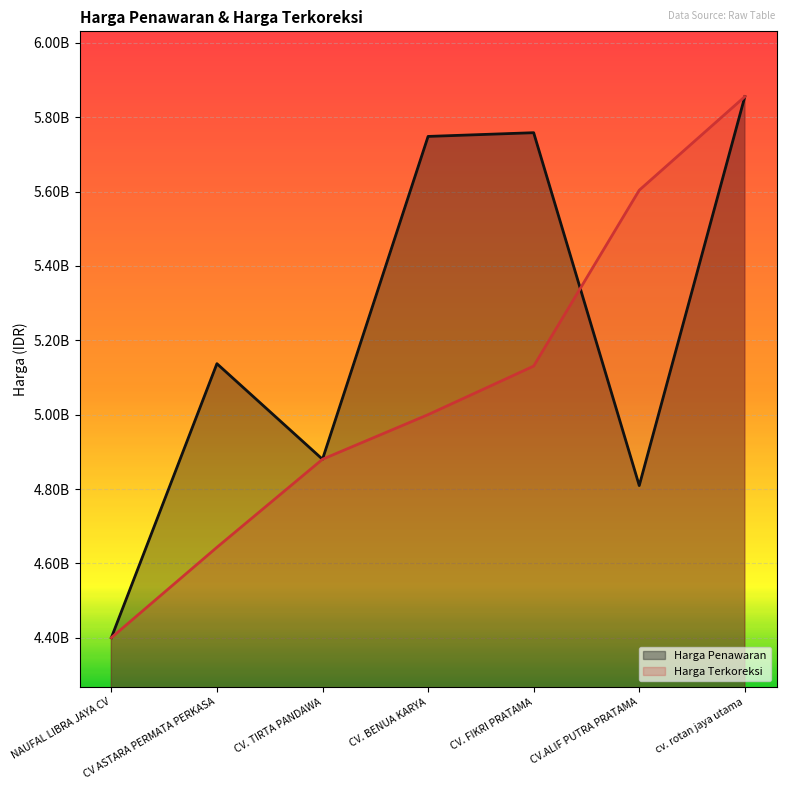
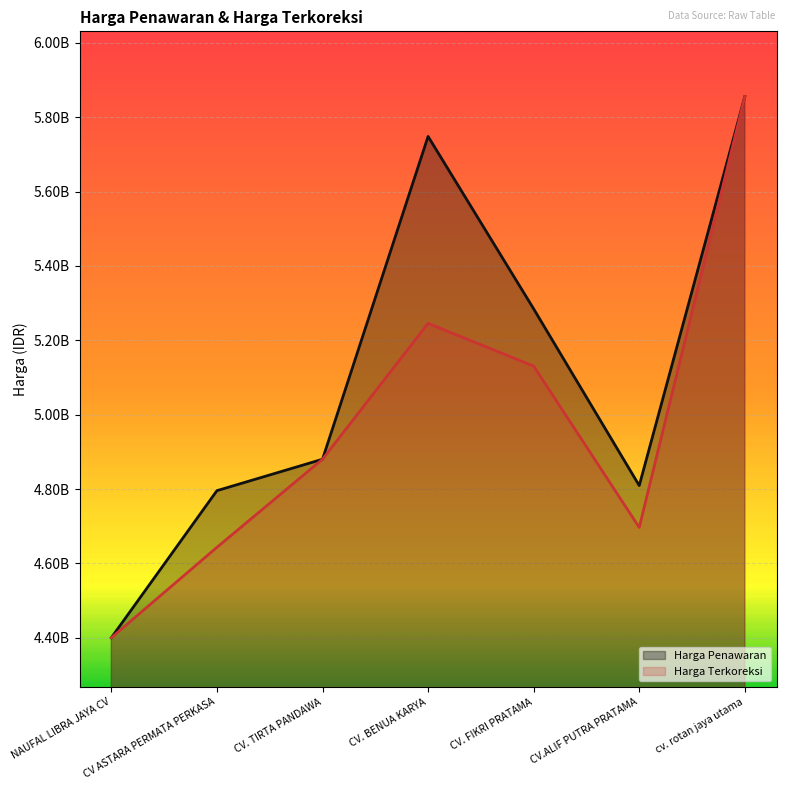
Harga Penawaran, CV ASTARA PERMATA PERKASA: 5140000000 -> 4800000000
Harga Terkoreksi, CV. BENUA KARYA: 5000000000 -> 5250000000
Harga Penawaran, CV. FIKRI PRATAMA: 5760000000 -> 5280000000
Harga Terkoreksi, CV.ALIF PUTRA PRATAMA: 5600000000 -> 4700000000
